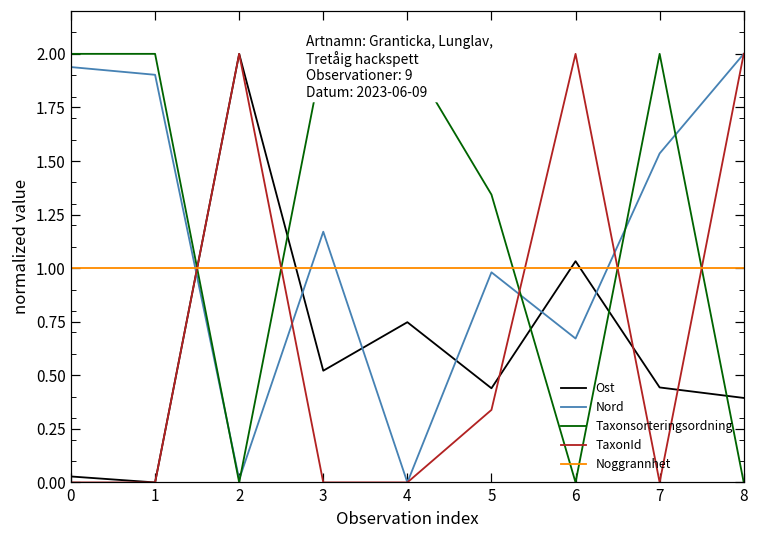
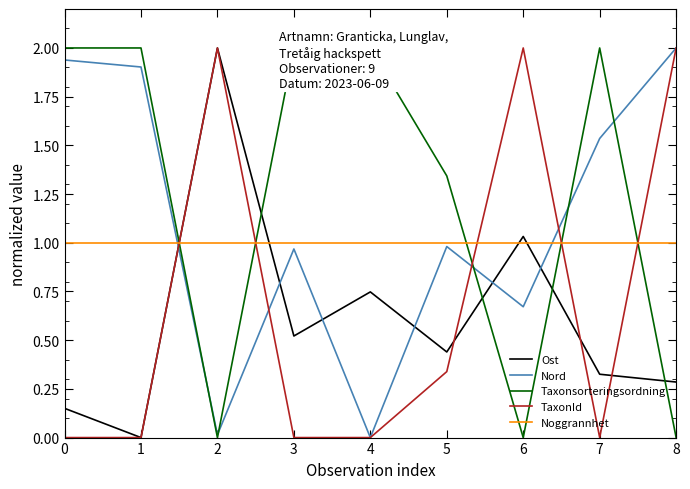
Ost, 0: 0.03 -> 0.15
Nord, 3: 1.17 -> 0.97
Ost, 7: 0.44 -> 0.33
Ost, 8: 0.39 -> 0.29
